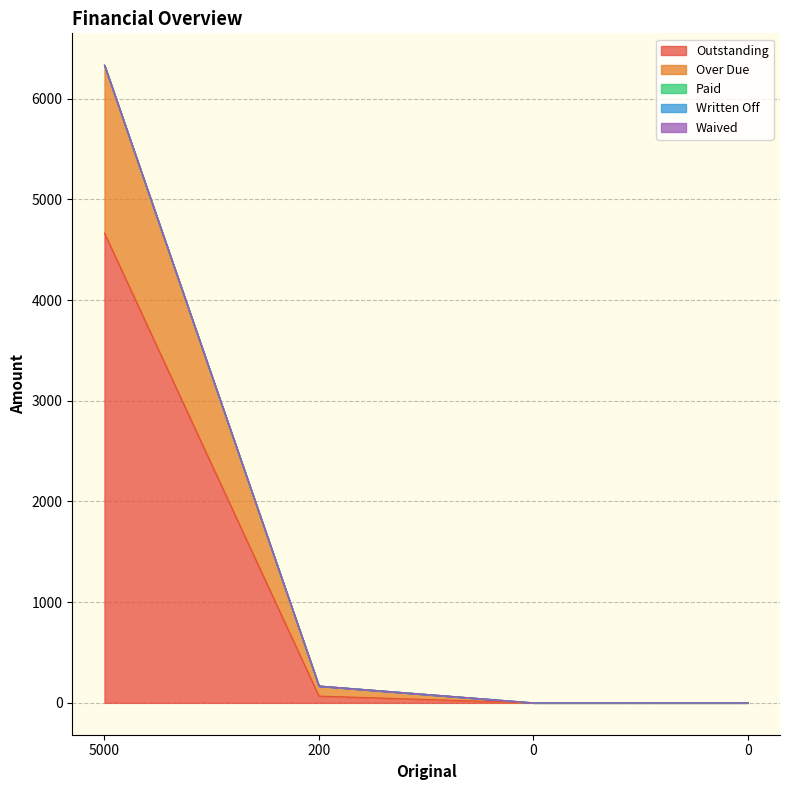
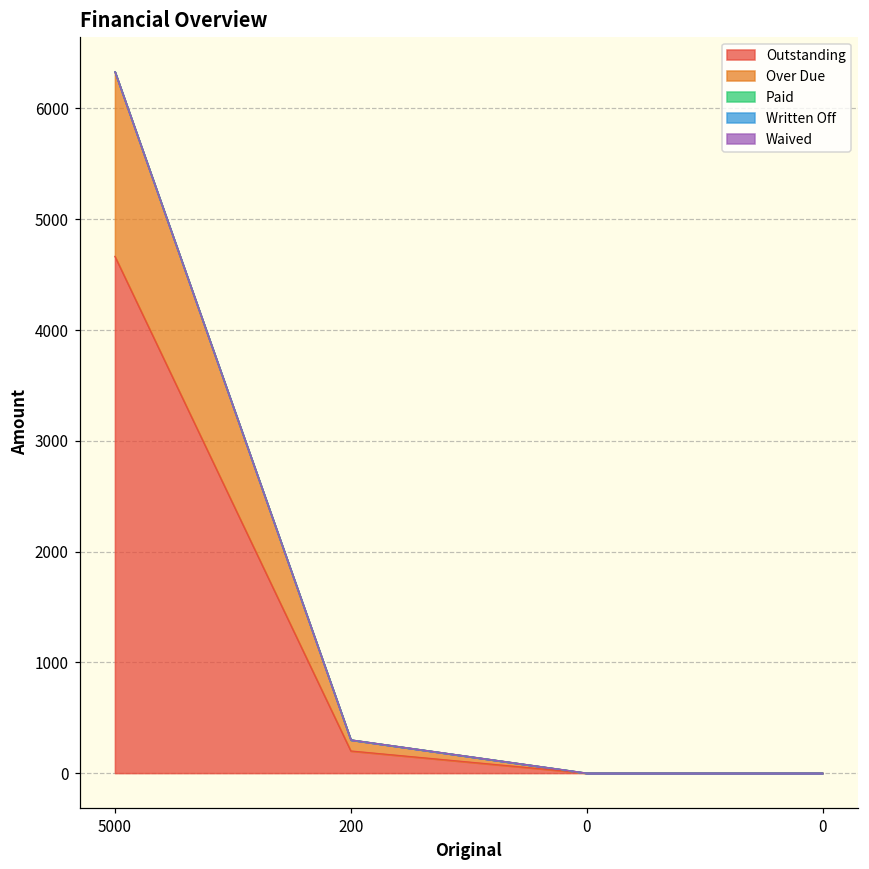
Outstanding, 200: 70 -> 200
